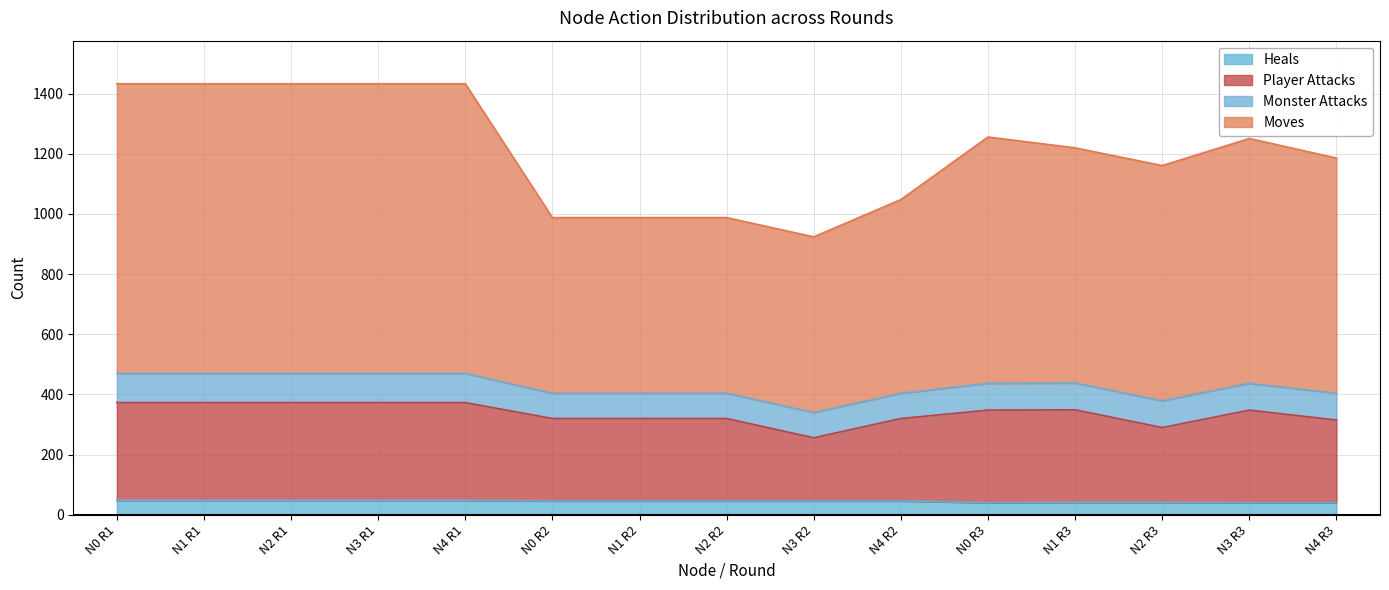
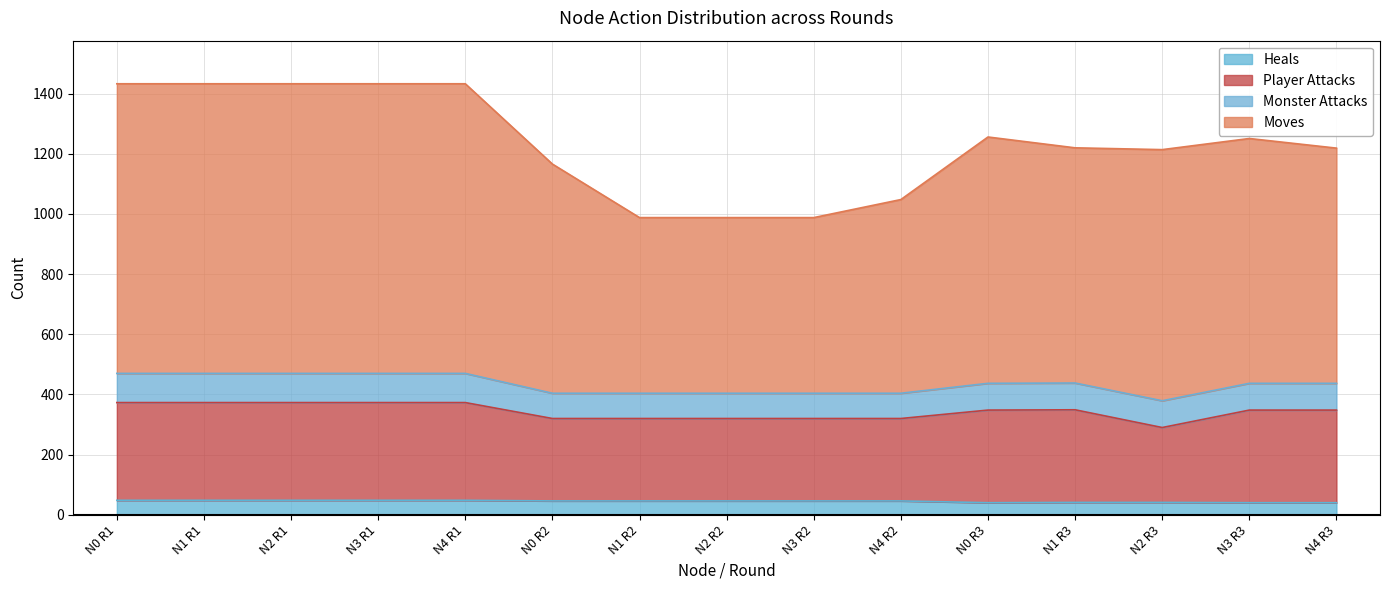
Moves, N0 R2: 580 -> 760
Player Attacks, N3 R2: 210 -> 270
Moves, N2 R3: 780 -> 840
Player Attacks, N4 R3: 280 -> 310
